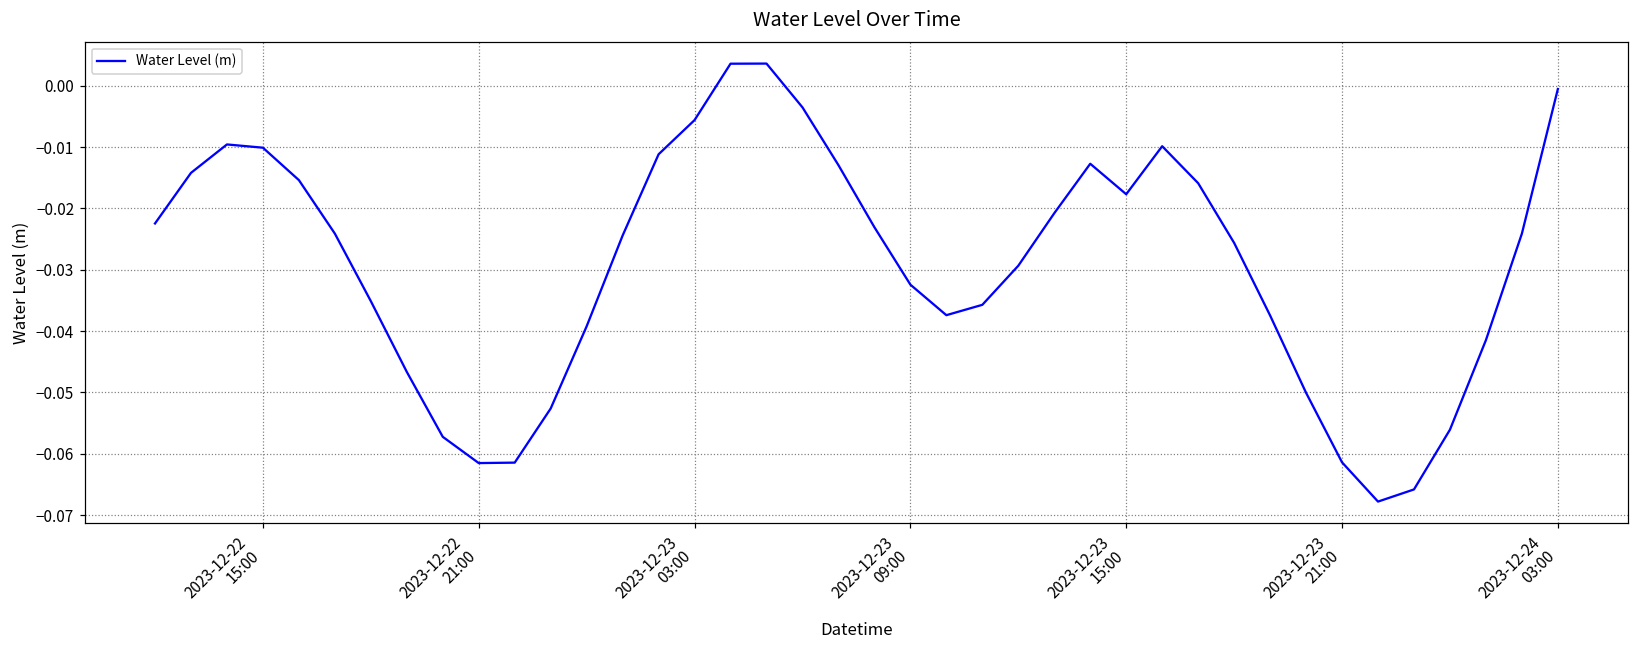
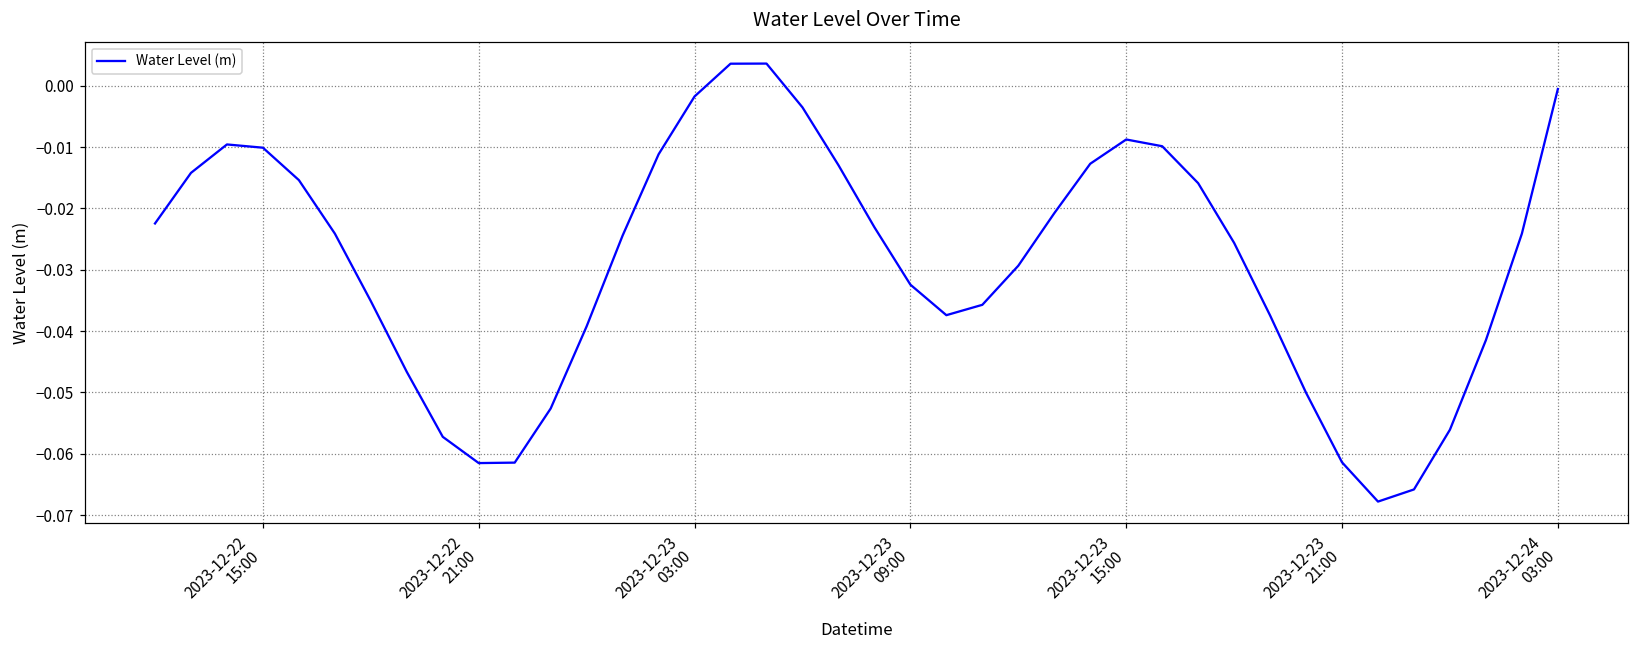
2023-12-23 03:00: -0.006 -> -0.002
2023-12-23 15:00: -0.018 -> -0.009
